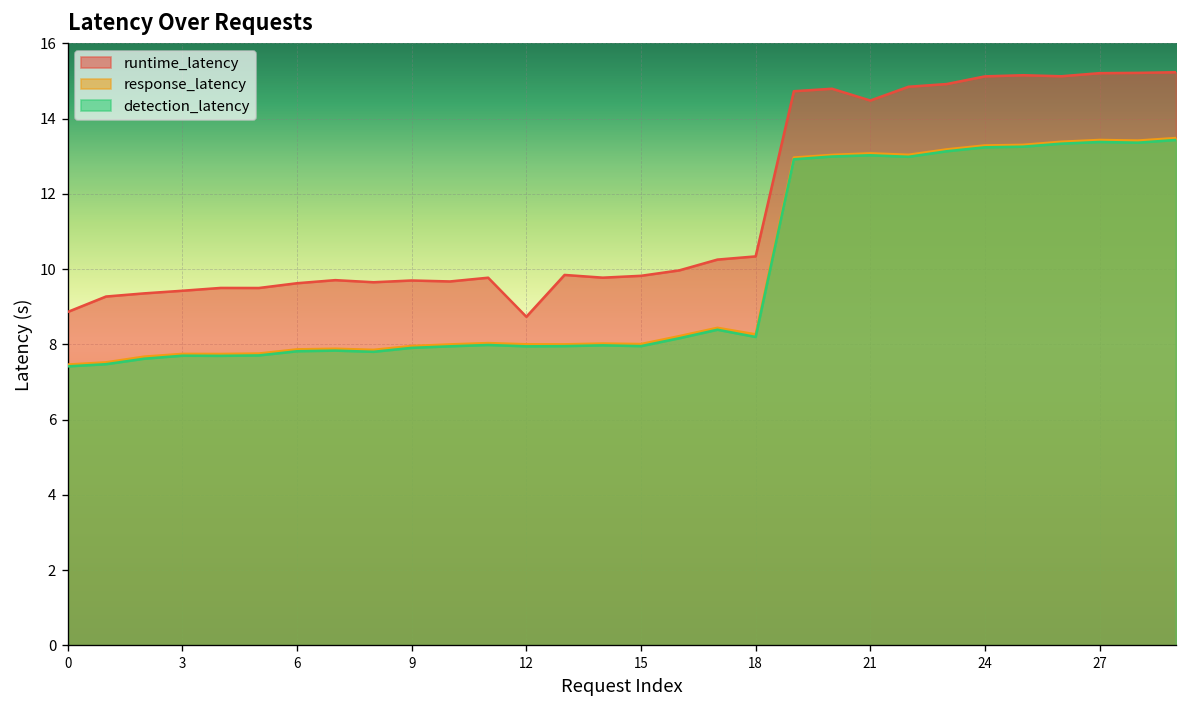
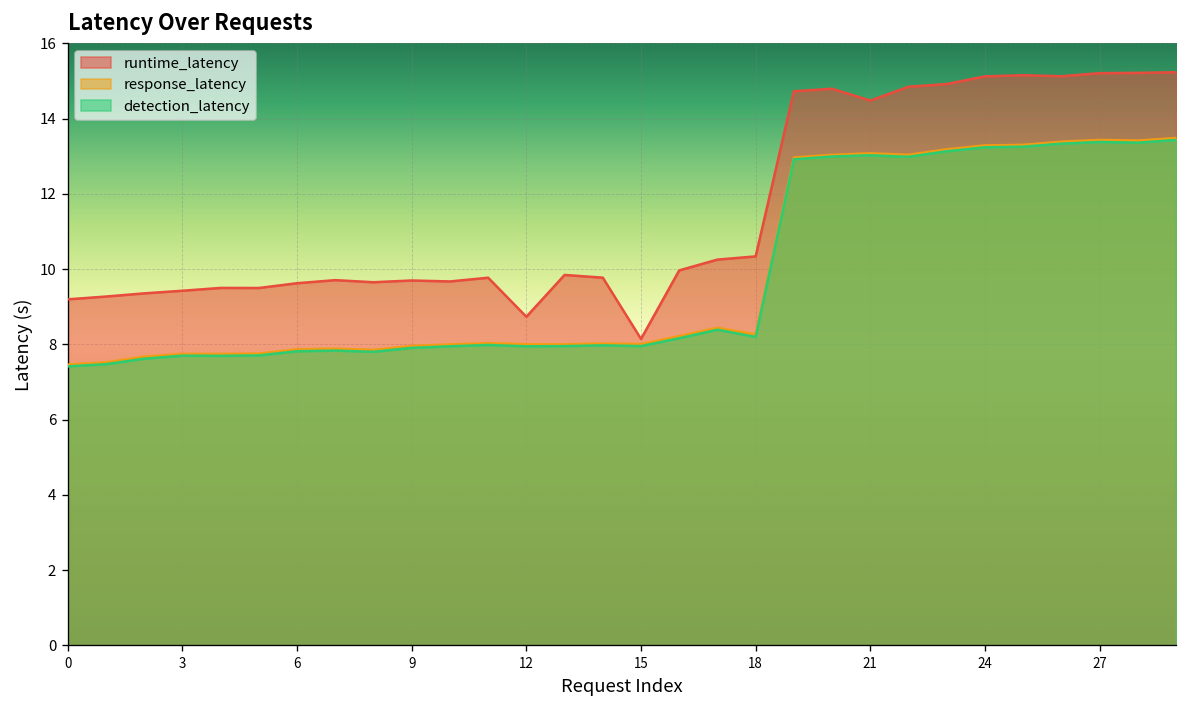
runtime_latency, 0: 8.9 -> 9.2
runtime_latency, 15: 9.8 -> 8.1
